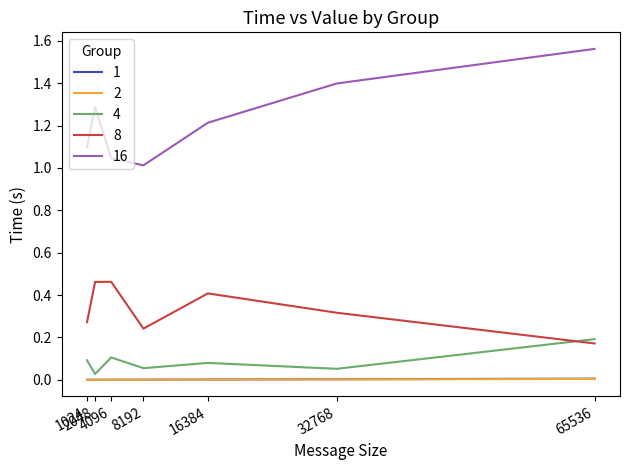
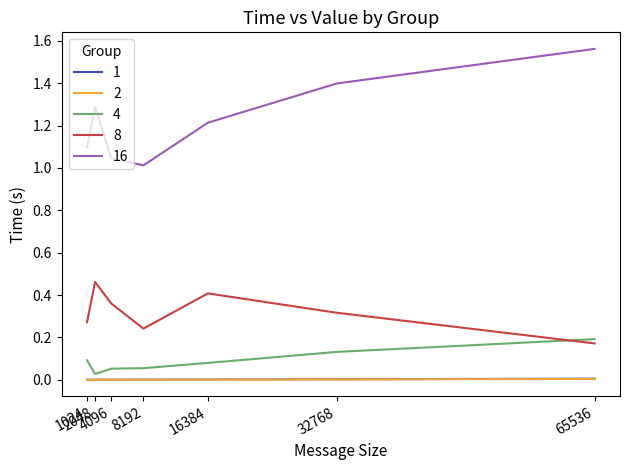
4, 4096: 0.11 -> 0.05
8, 4096: 0.46 -> 0.36
4, 32768: 0.05 -> 0.13
